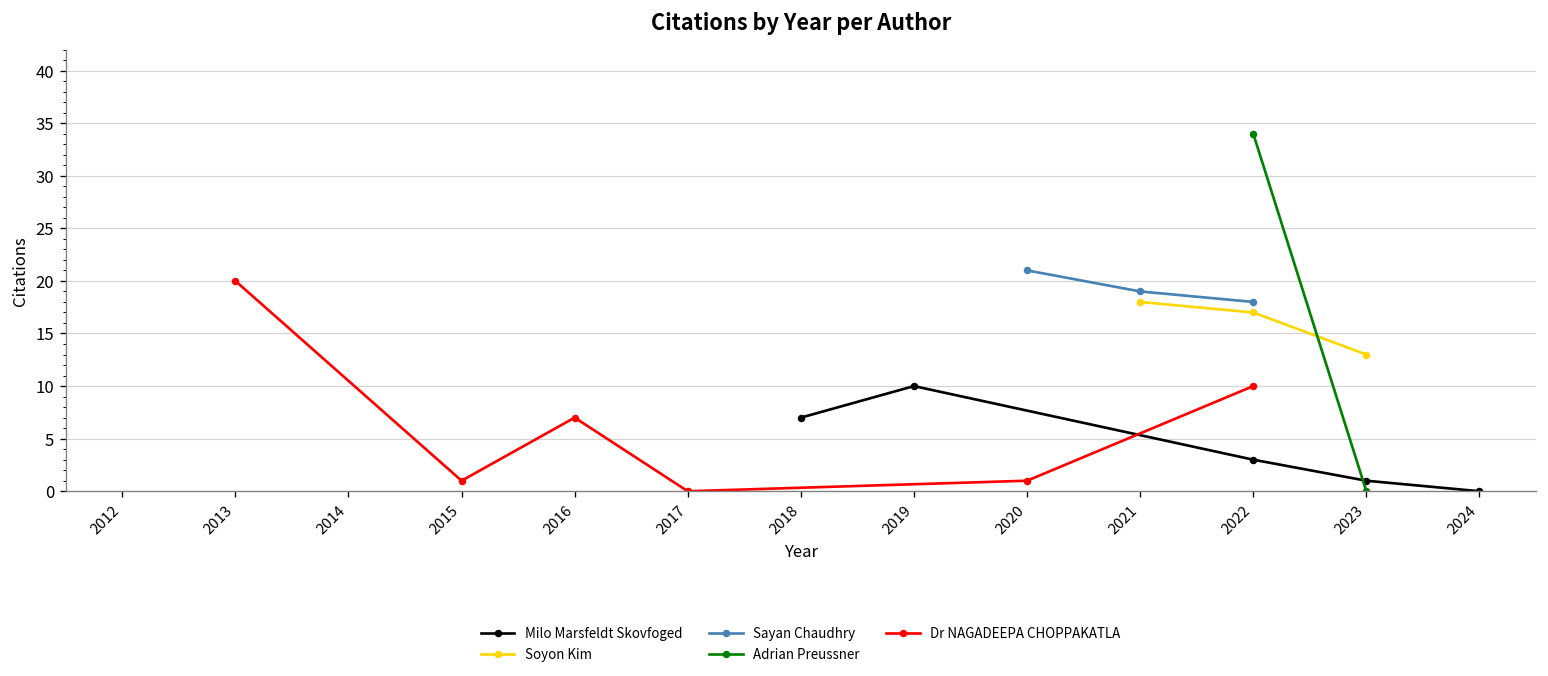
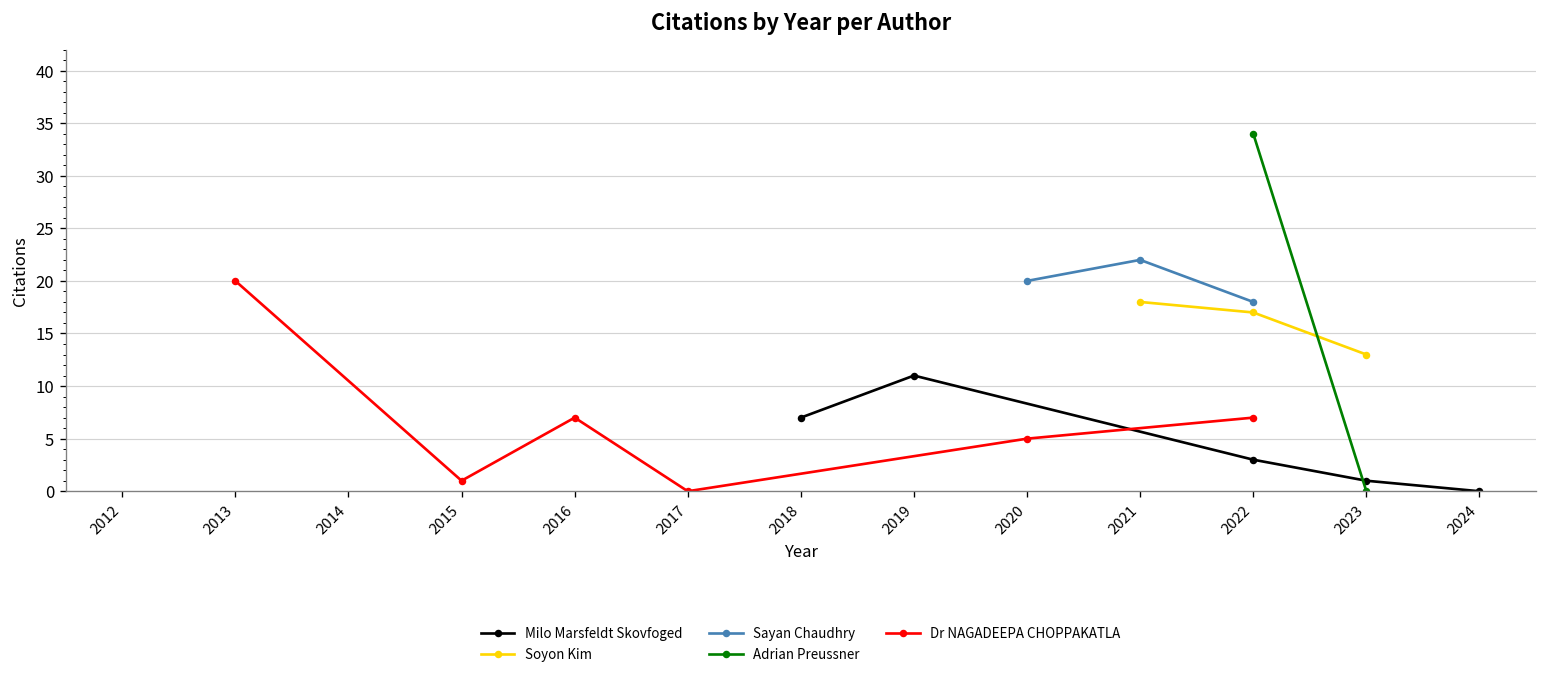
Milo Marsfeldt Skovfoged, 2019: 10 -> 11
Sayan Chaudhry, 2020: 21 -> 20
Dr NAGADEEPA CHOPPAKATLA, 2020: 1 -> 5
Sayan Chaudhry, 2021: 19 -> 22
Dr NAGADEEPA CHOPPAKATLA, 2022: 10 -> 7
